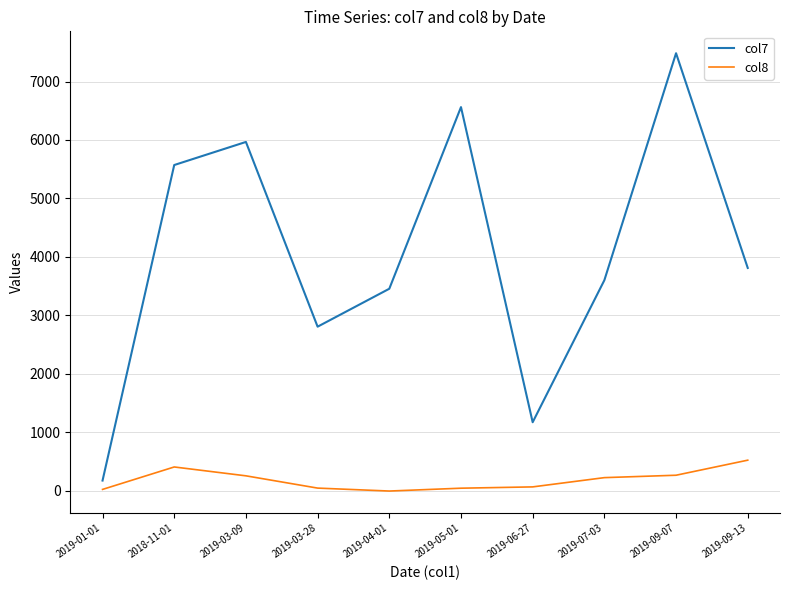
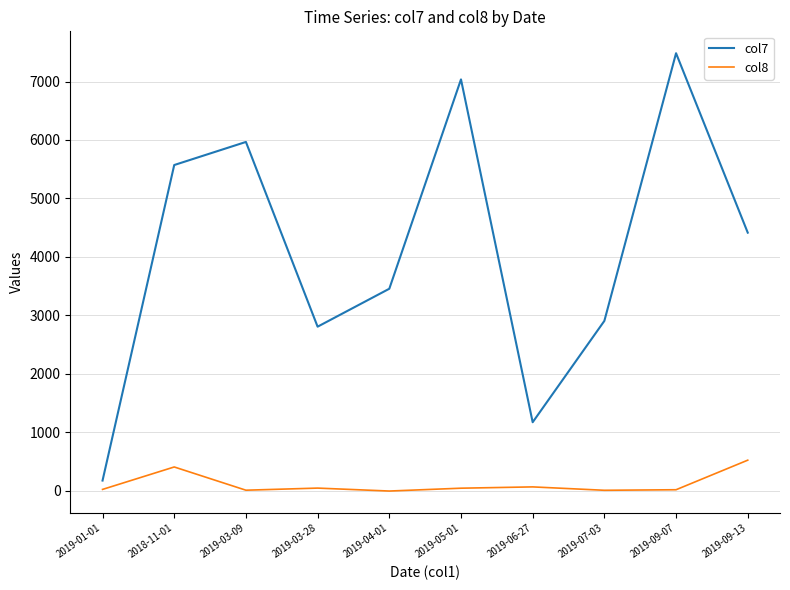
col8, 2019-03-09: 300 -> 0
col7, 2019-05-01: 6600 -> 7000
col7, 2019-07-03: 3600 -> 2900
col8, 2019-07-03: 200 -> 0
col8, 2019-09-07: 300 -> 0
col7, 2019-09-13: 3800 -> 4400
